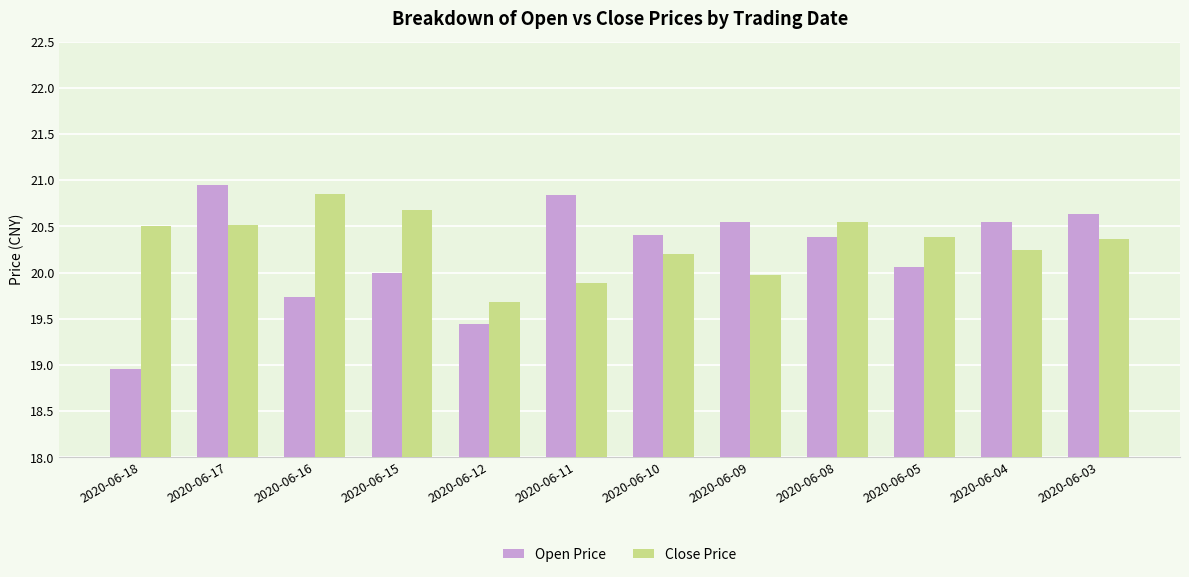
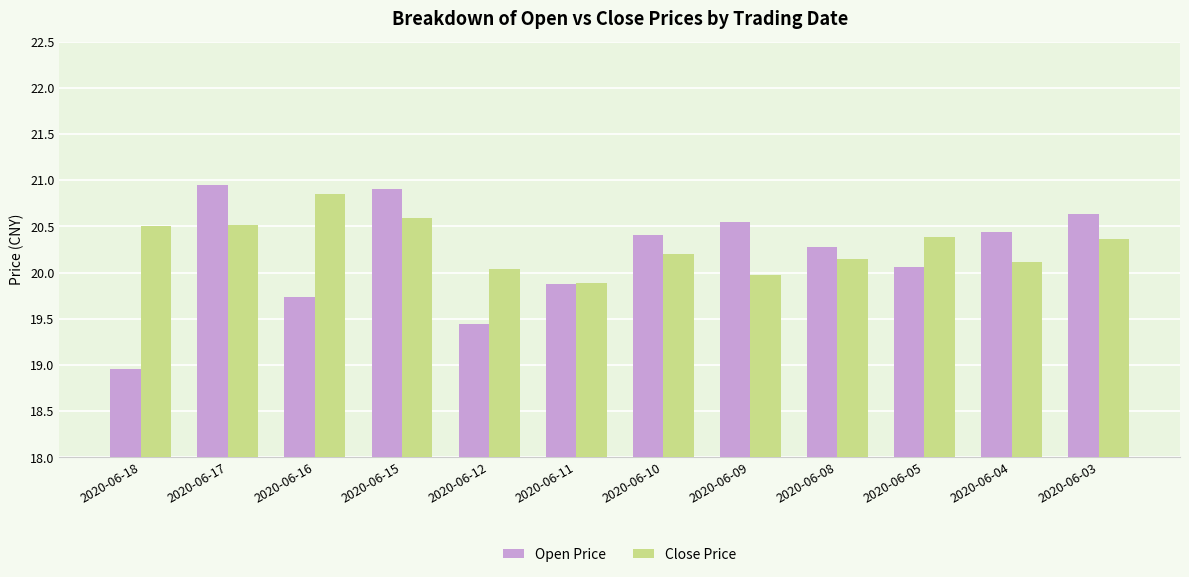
Open Price, 2020-06-15: 20.0 -> 20.9
Close Price, 2020-06-15: 20.7 -> 20.6
Close Price, 2020-06-12: 19.7 -> 20.0
Open Price, 2020-06-11: 20.8 -> 19.9
Open Price, 2020-06-08: 20.4 -> 20.3
Close Price, 2020-06-08: 20.6 -> 20.2
Open Price, 2020-06-04: 20.6 -> 20.4
Close Price, 2020-06-04: 20.2 -> 20.1
